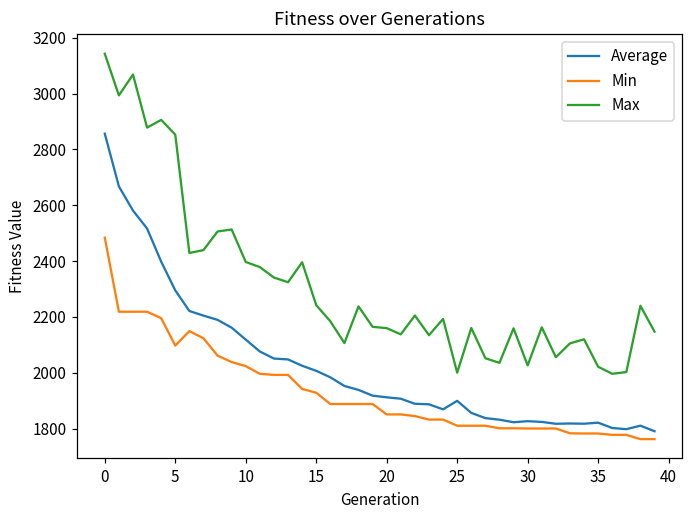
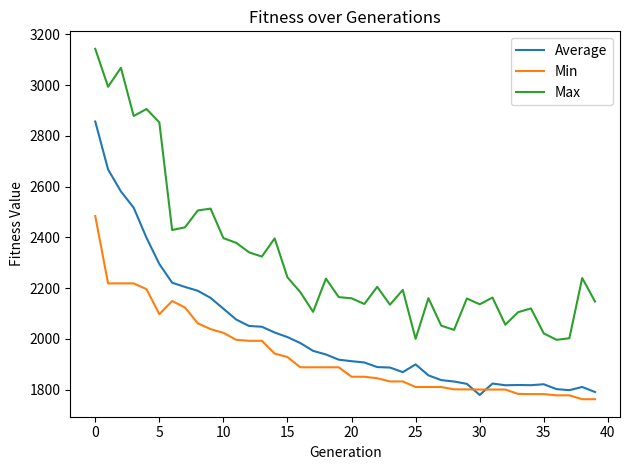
Average, 30: 1830 -> 1780
Max, 30: 2030 -> 2140
